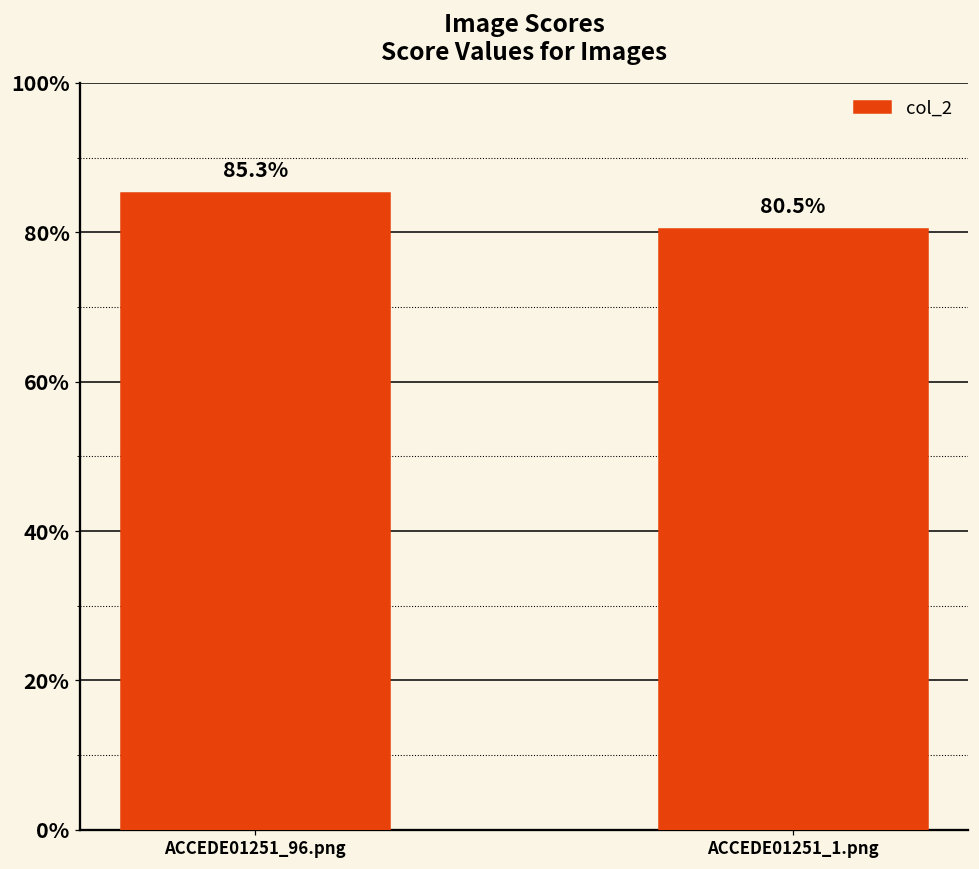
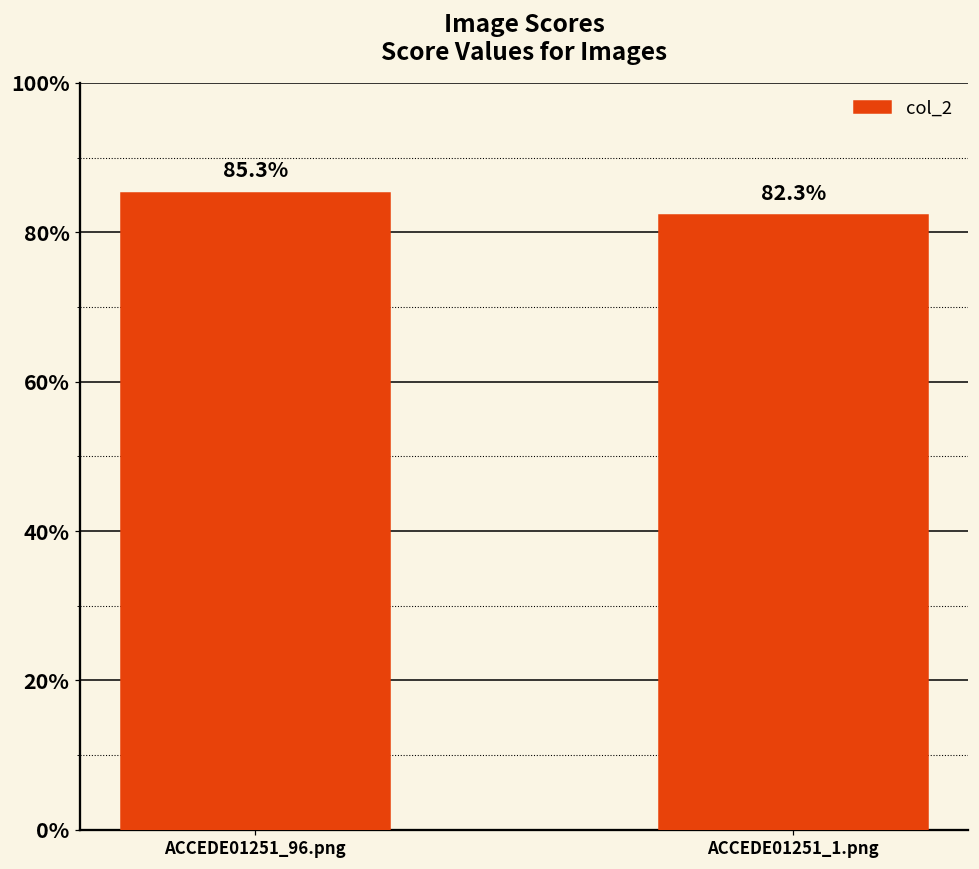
ACCEDE01251_1.png: 80.5% -> 82.3%
